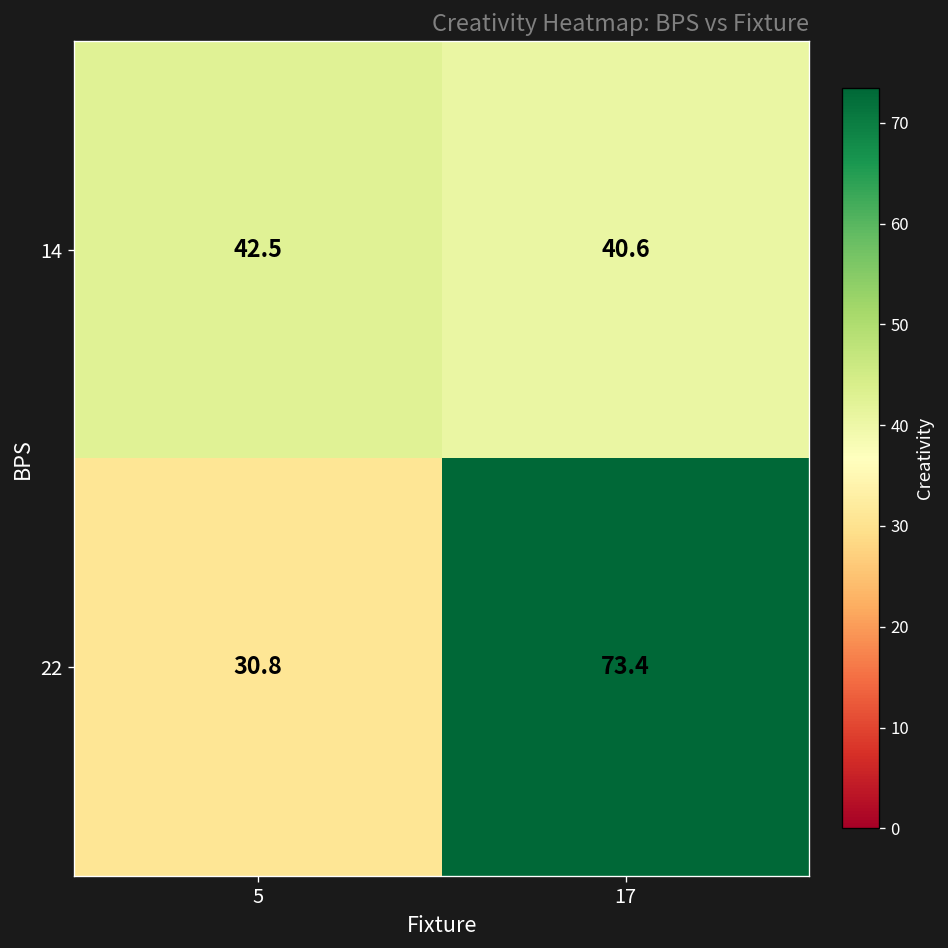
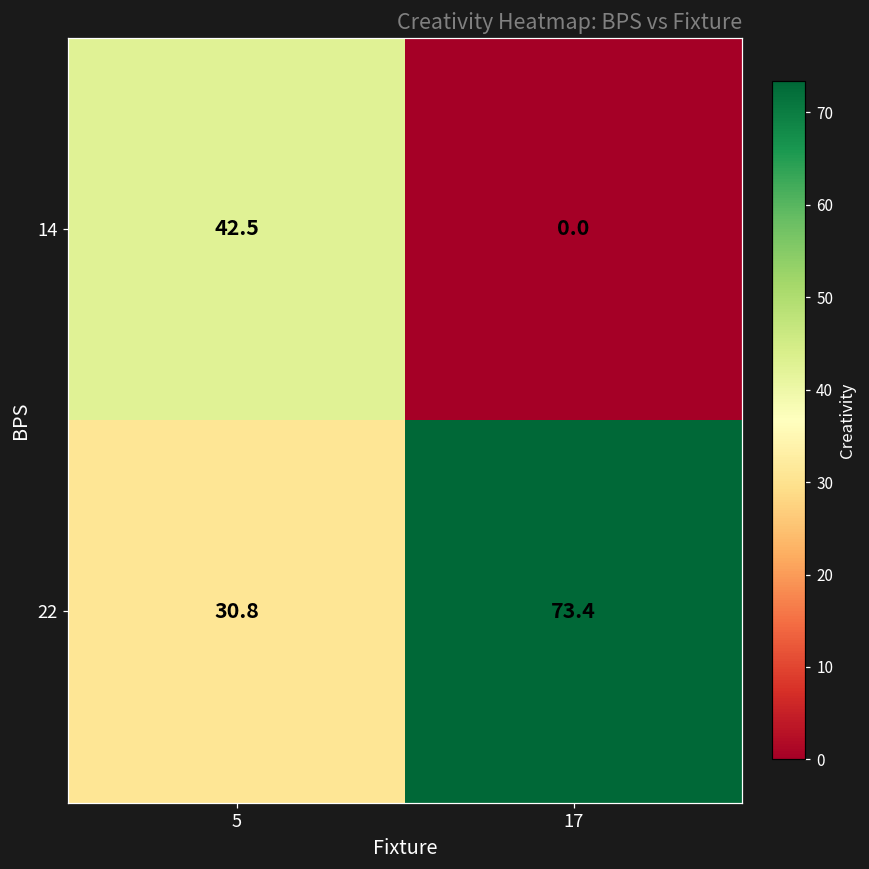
14, 17: 40.6 -> 0.0
